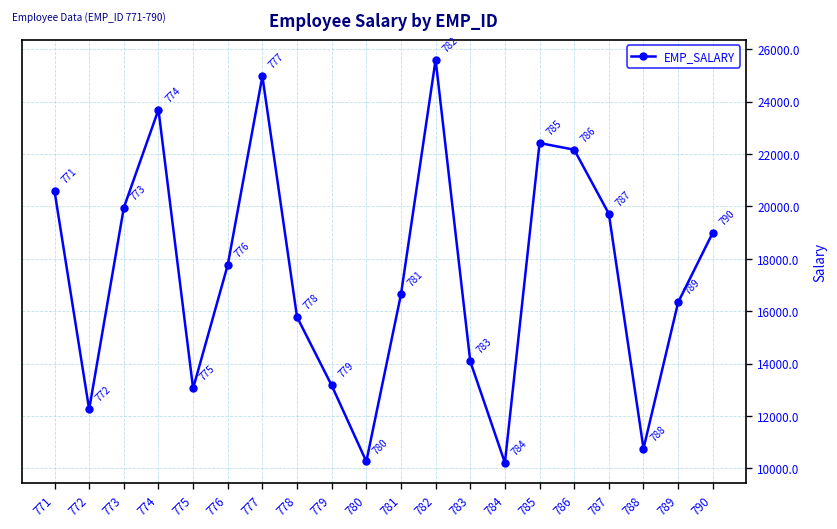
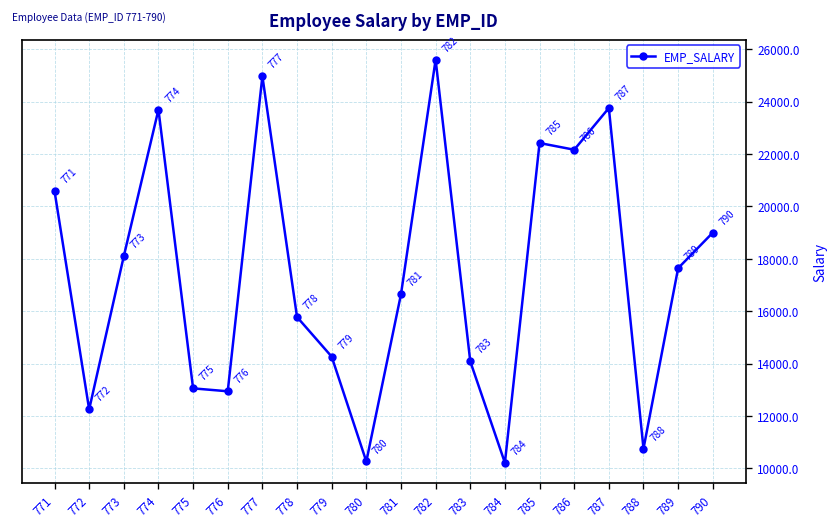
773: 19900 -> 18100
776: 17800 -> 12900
779: 13200 -> 14300
787: 19700 -> 23800
789: 16300 -> 17600
